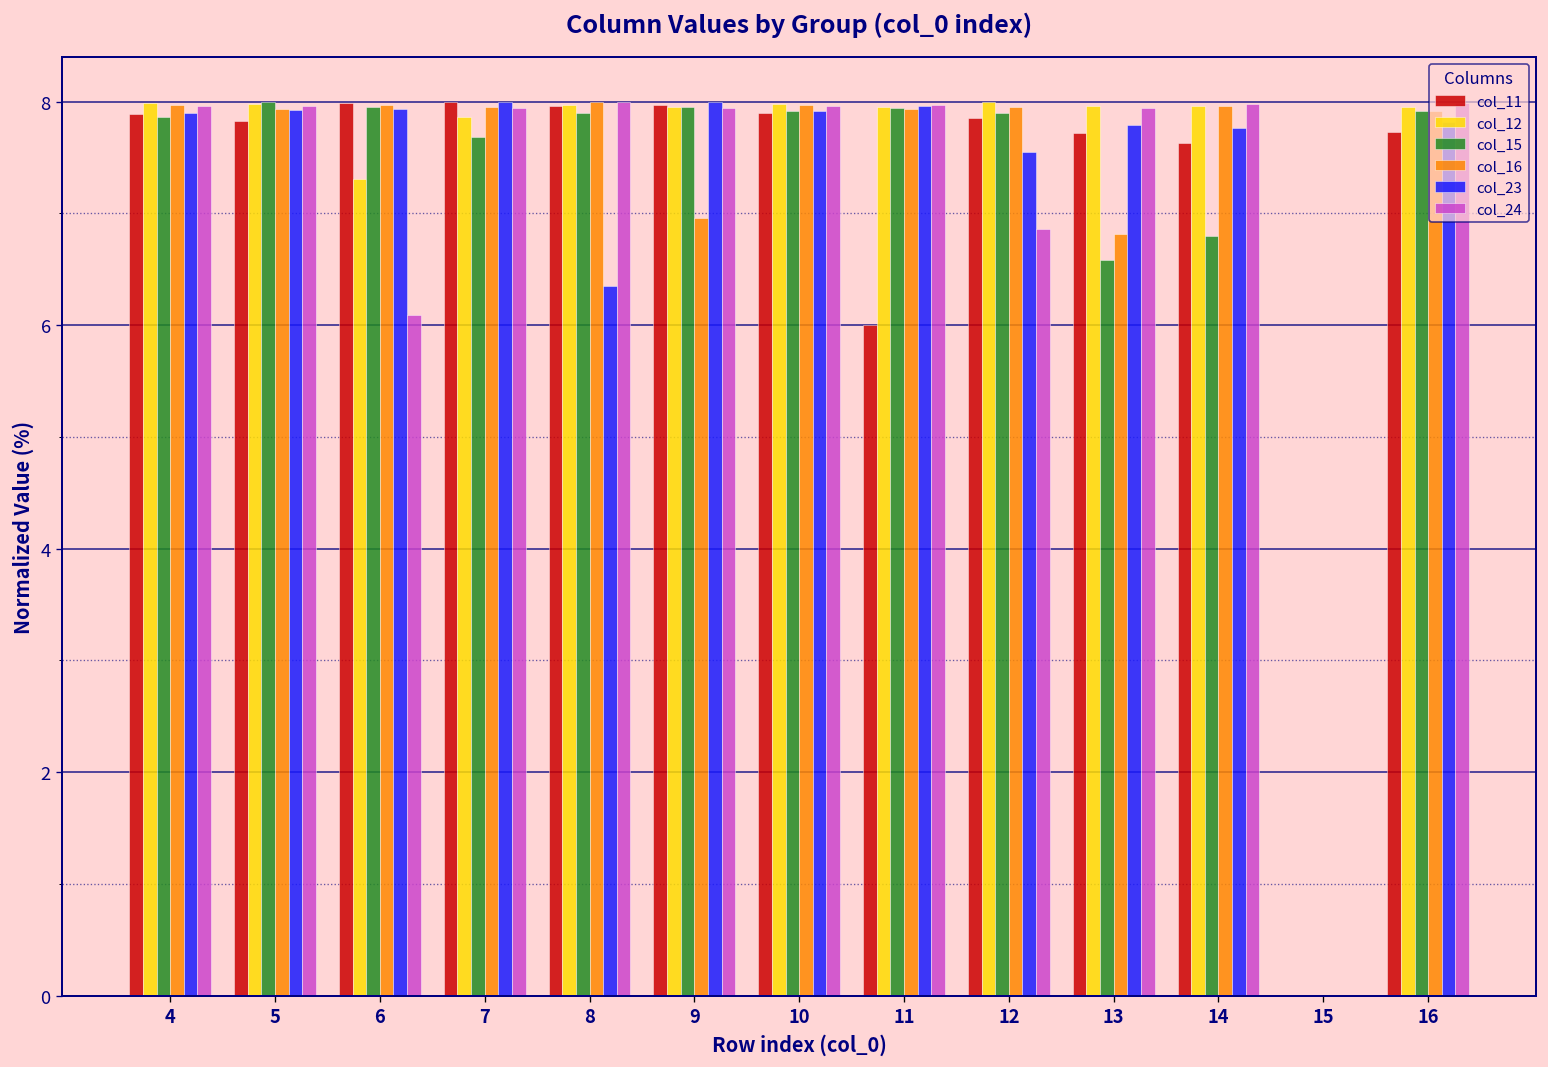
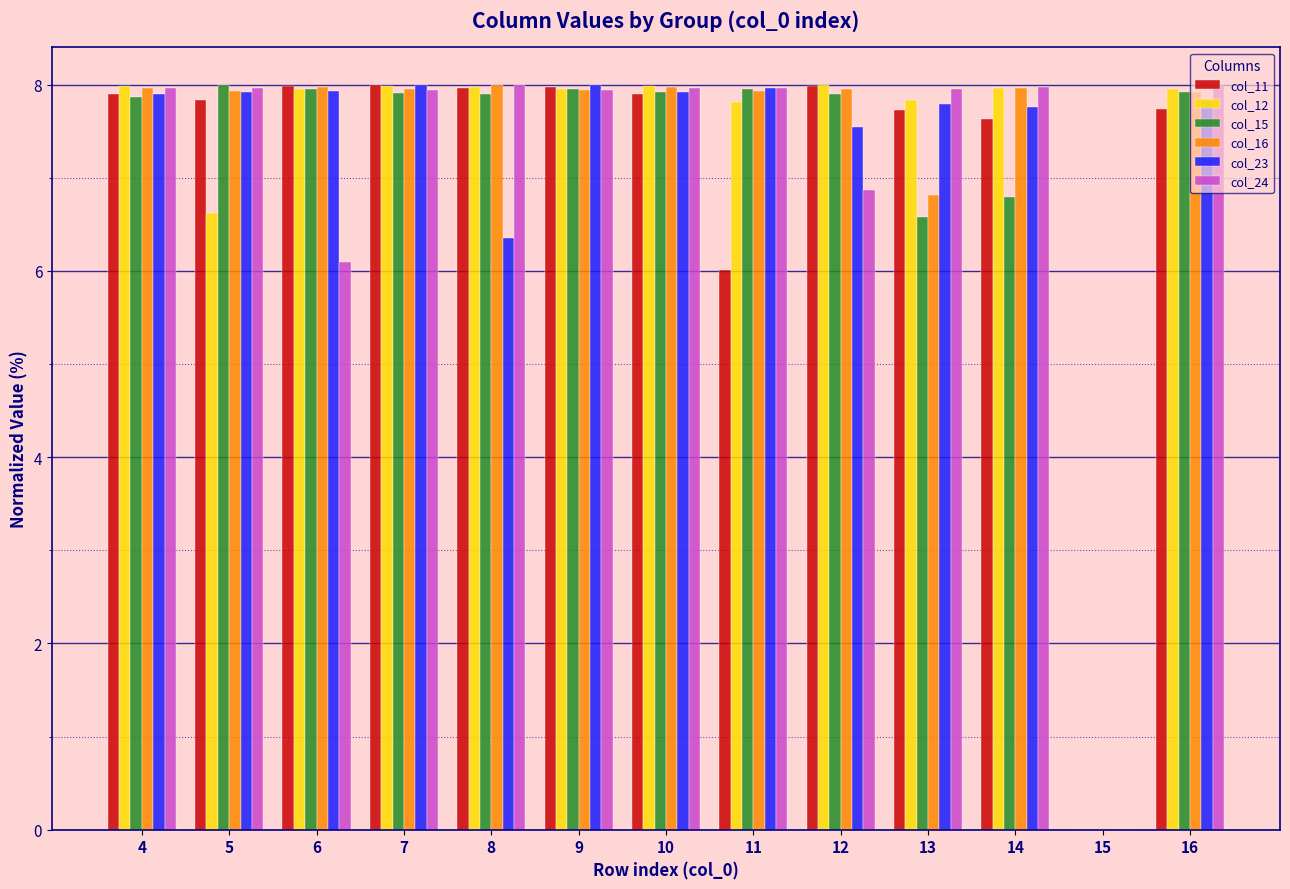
col_12, 5: 8.0 -> 6.6
col_12, 6: 7.3 -> 8.0
col_12, 7: 7.9 -> 8.0
col_15, 7: 7.7 -> 7.9
col_16, 9: 7.0 -> 7.9
col_12, 11: 8.0 -> 7.8
col_11, 12: 7.9 -> 8.0
col_12, 13: 8.0 -> 7.8
